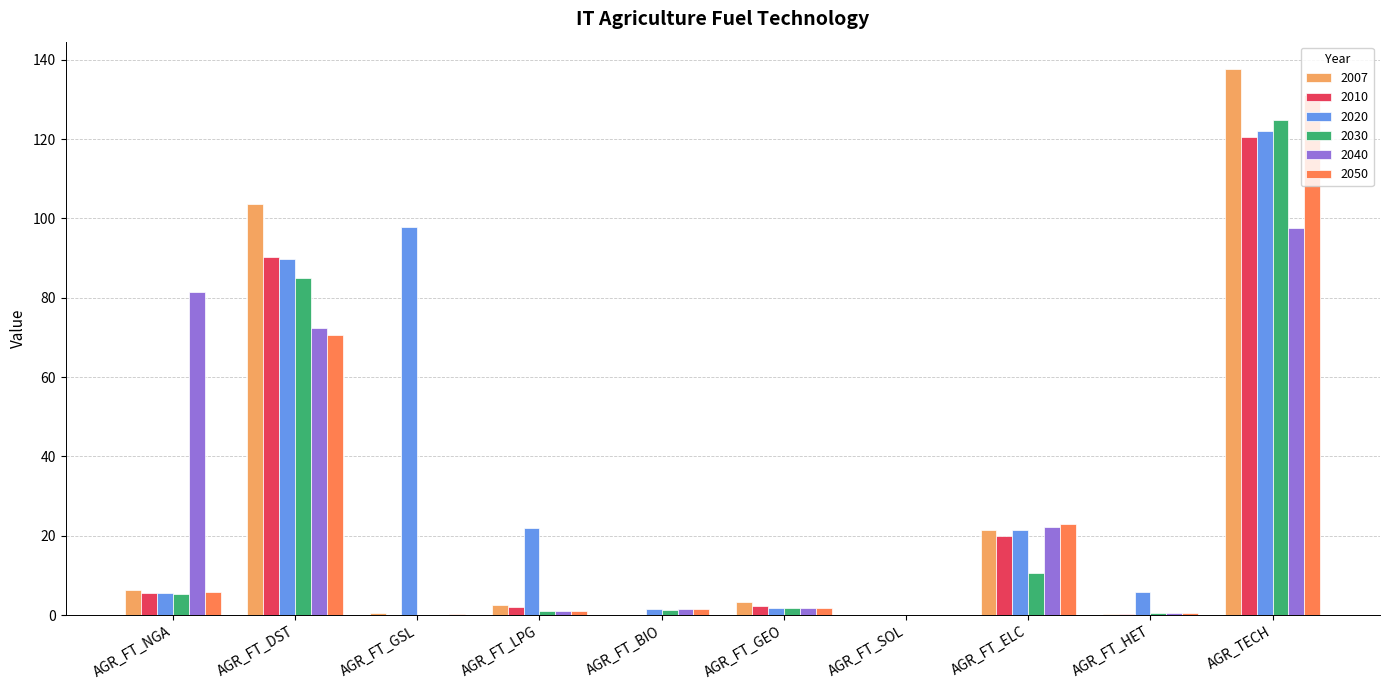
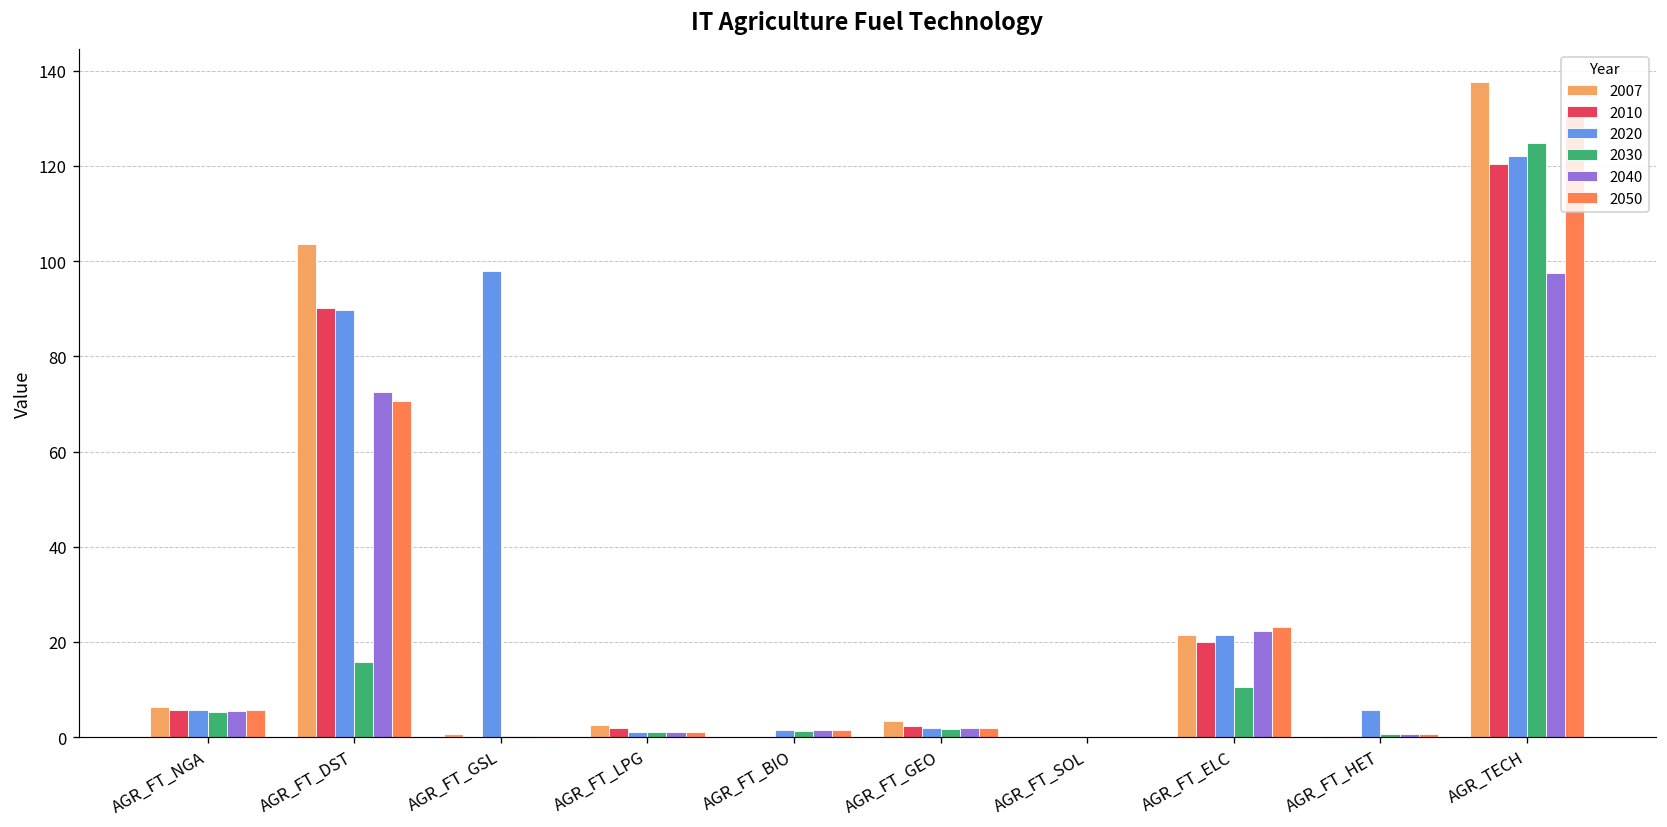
2040, AGR_FT_NGA: 81 -> 6
2030, AGR_FT_DST: 85 -> 16
2020, AGR_FT_LPG: 22 -> 1
